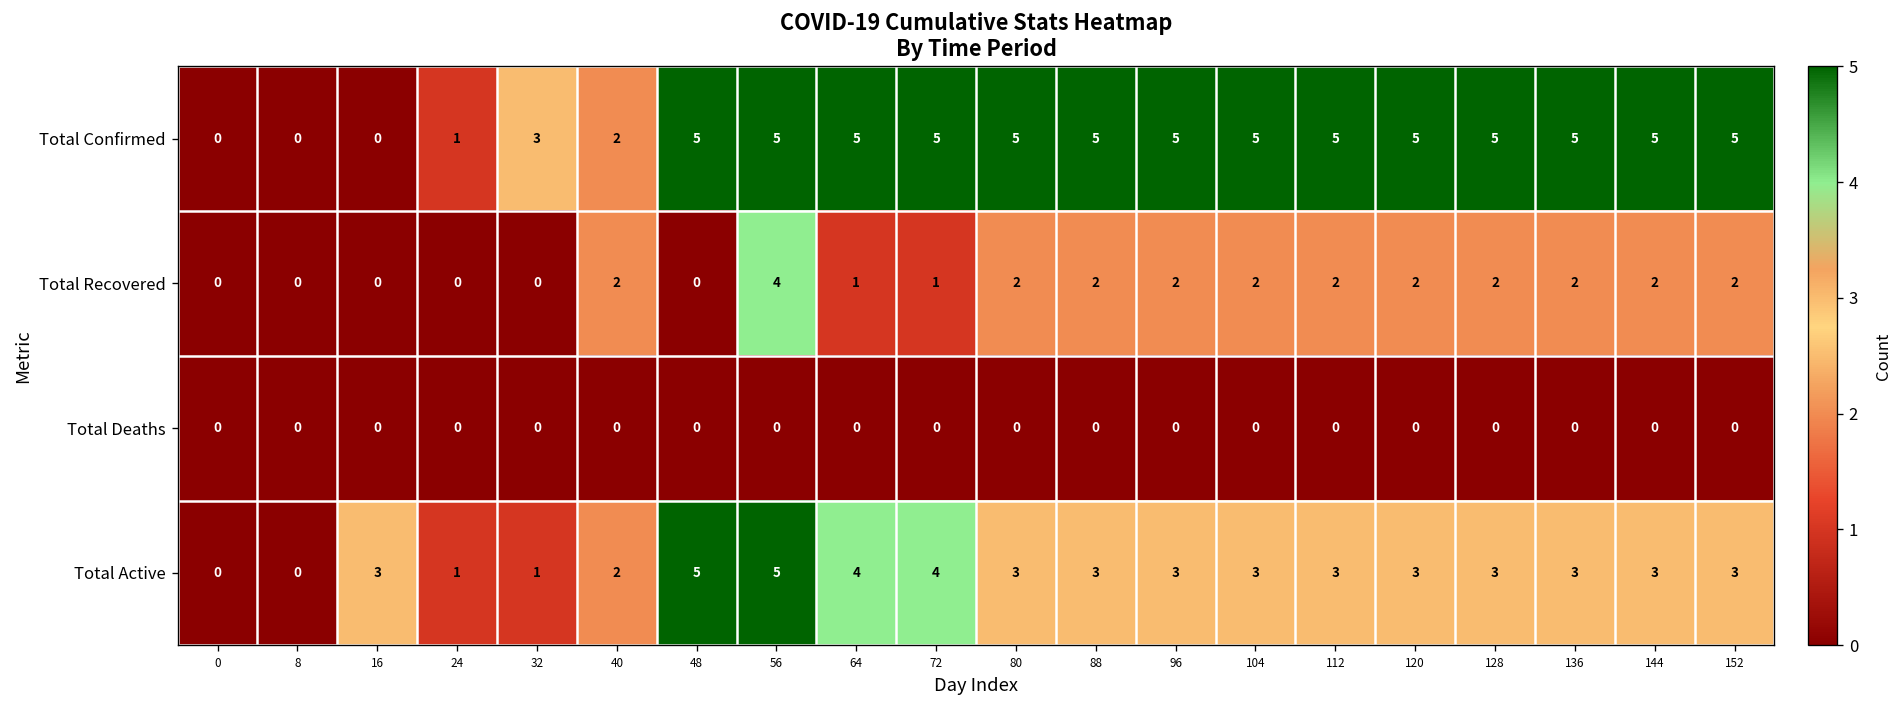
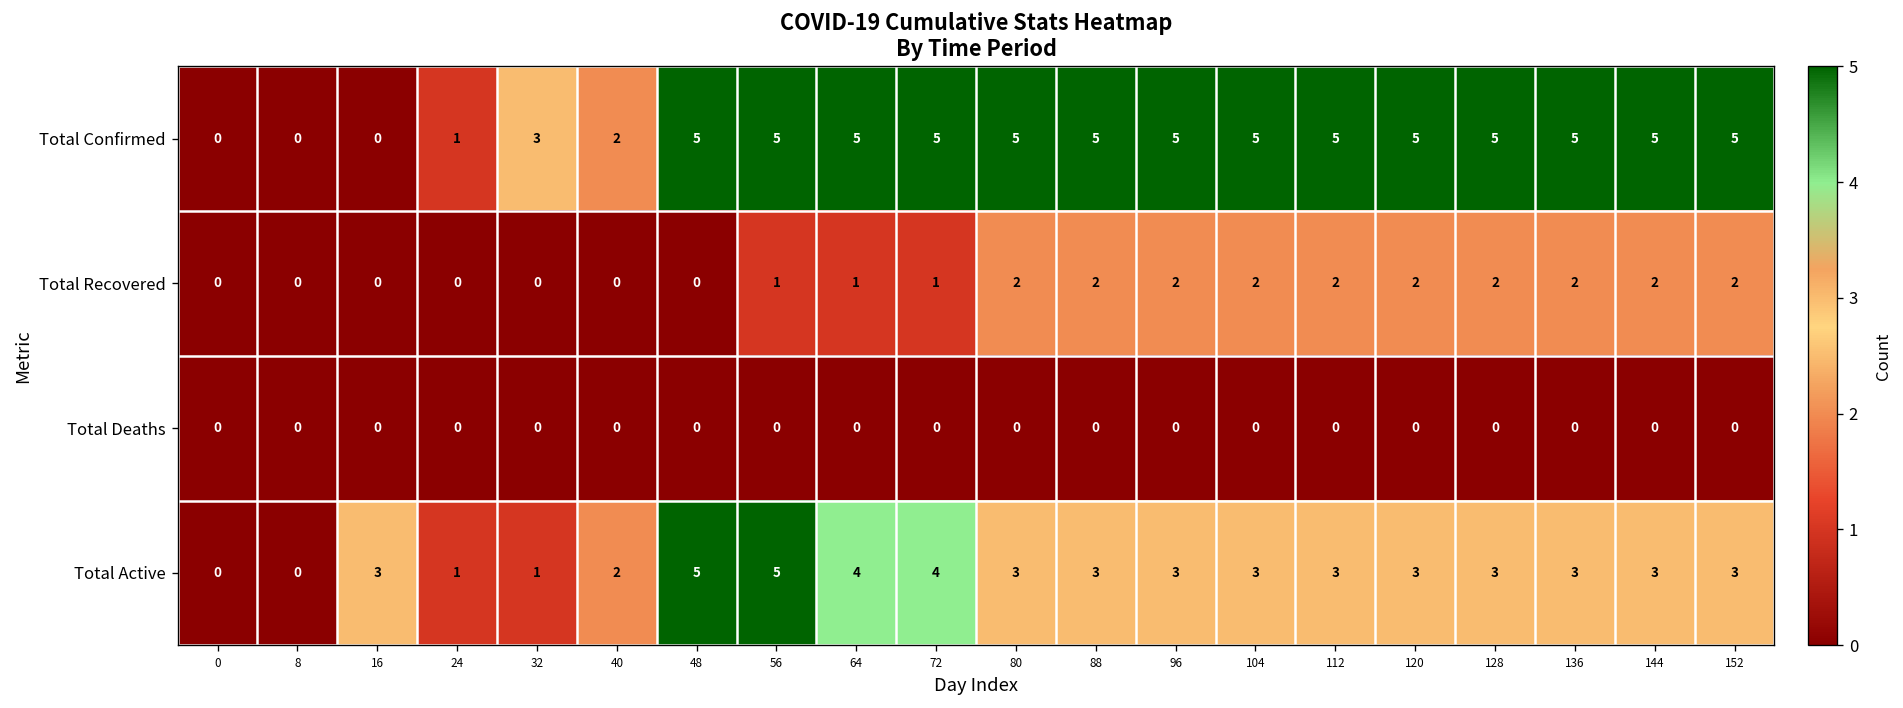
Total Recovered, 40: 2 -> 0
Total Recovered, 56: 4 -> 1
